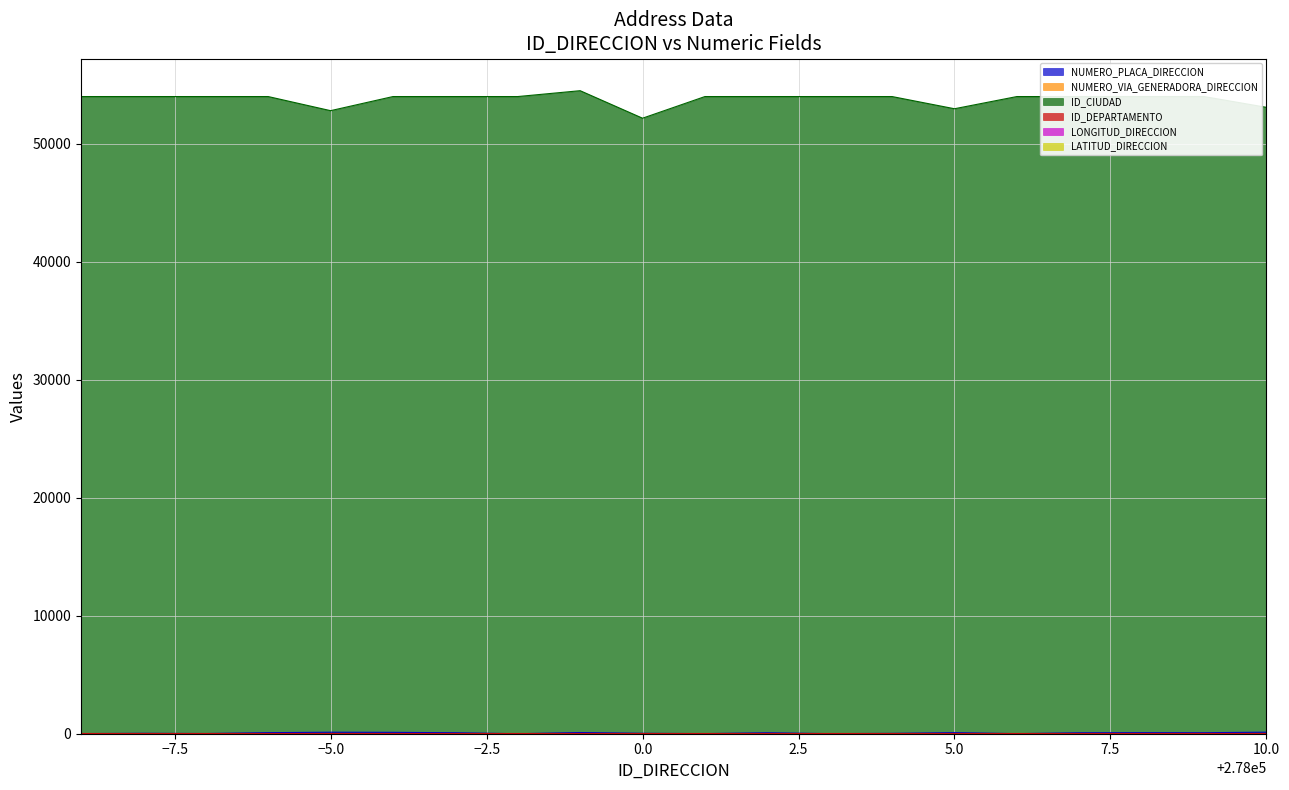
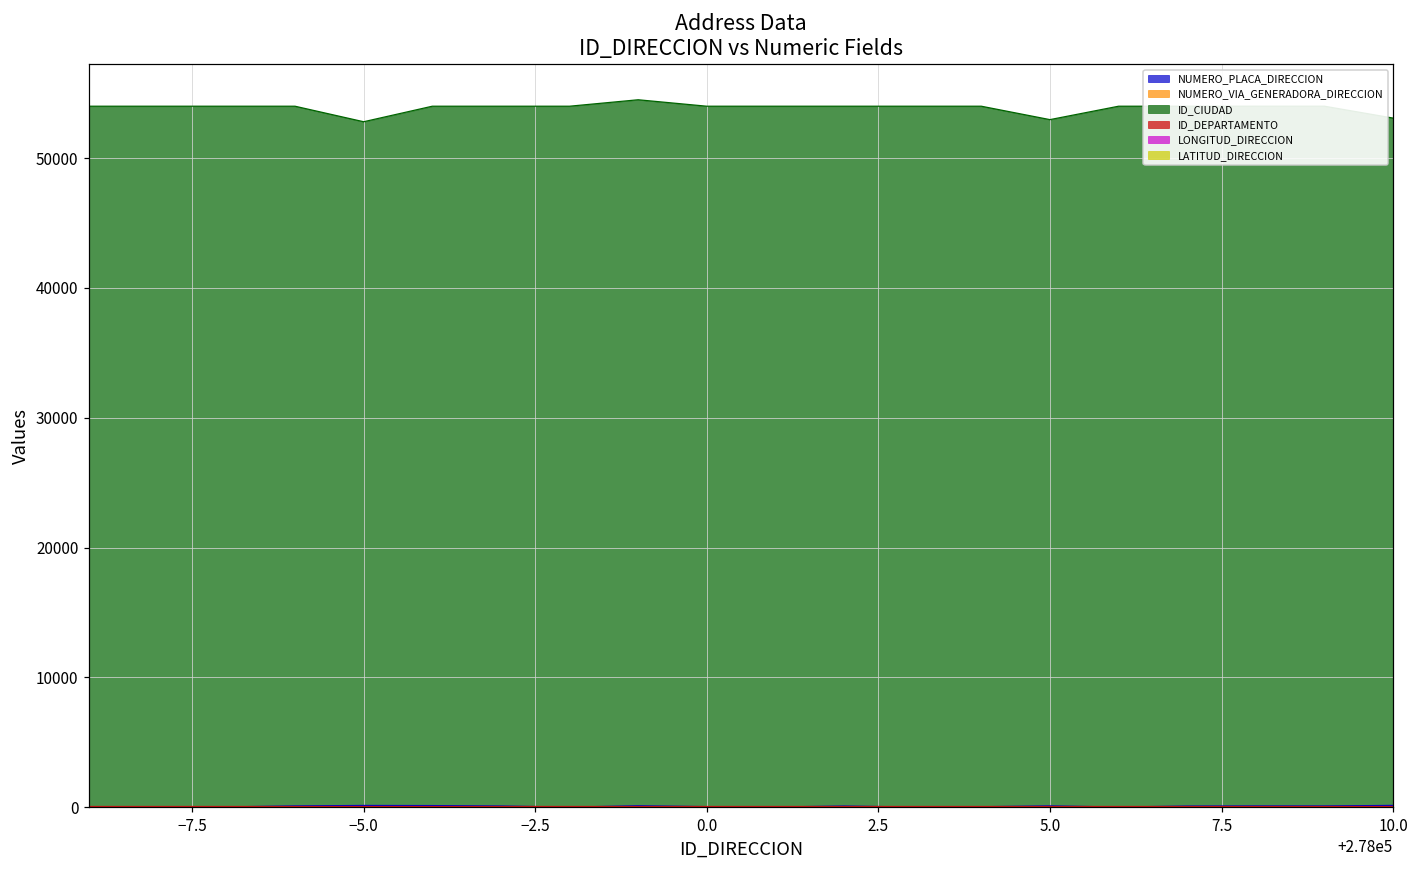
ID_CIUDAD, 0.0: 52200 -> 54000
